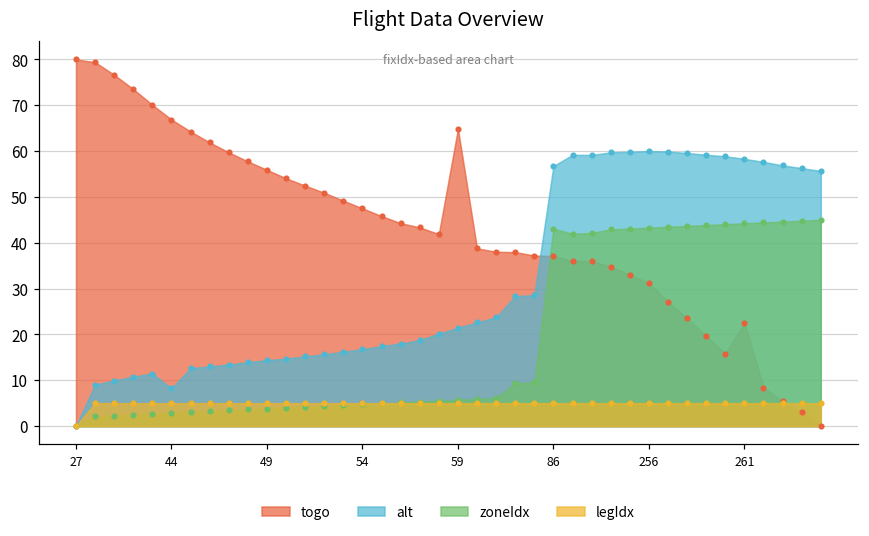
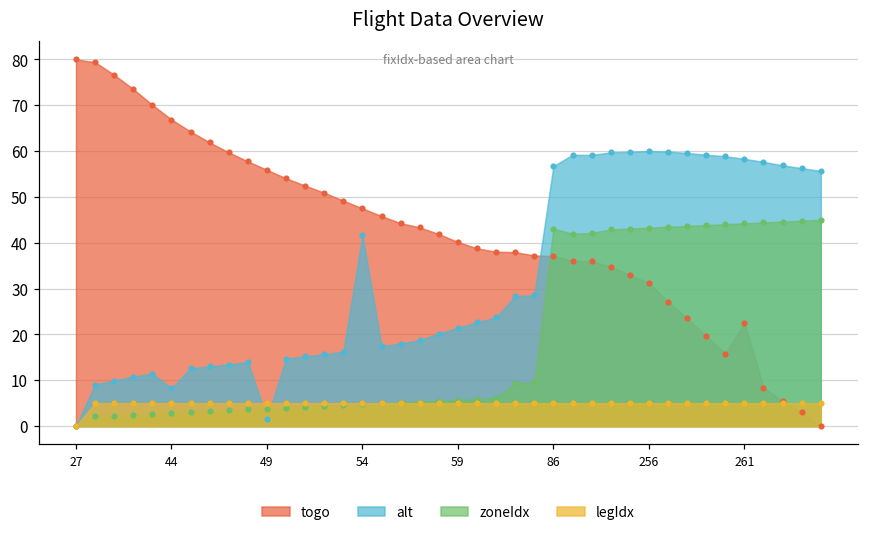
alt, 49: 14 -> 2
alt, 54: 17 -> 42
togo, 59: 65 -> 40
